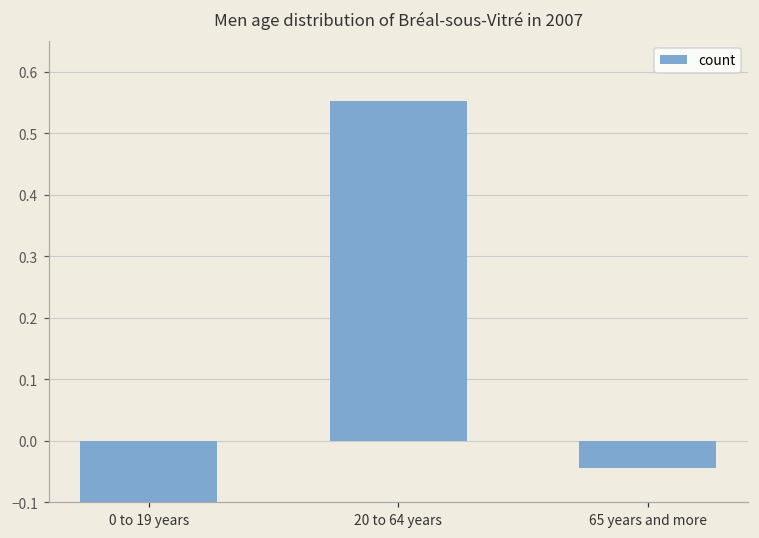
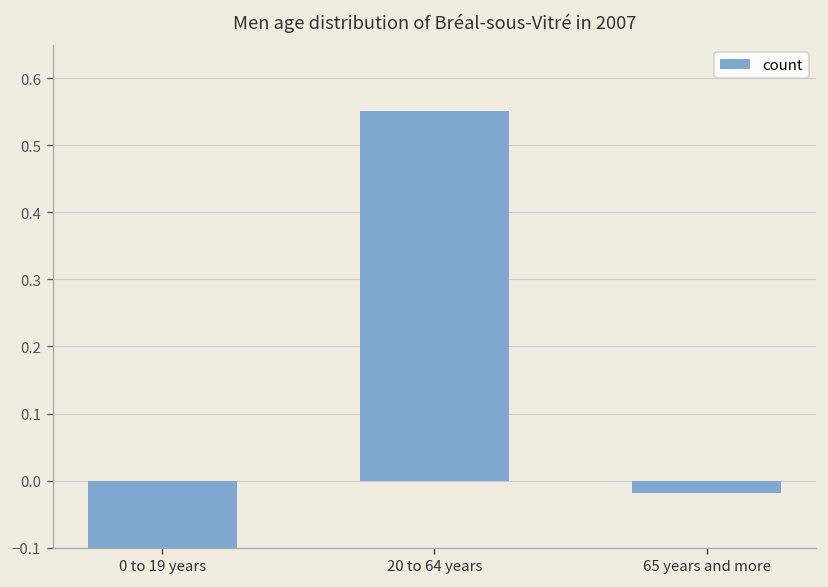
65 years and more: -0.04 -> -0.02
